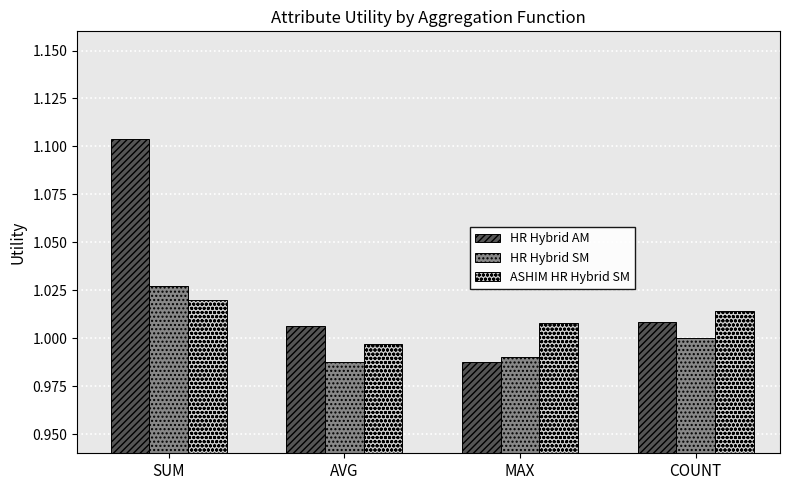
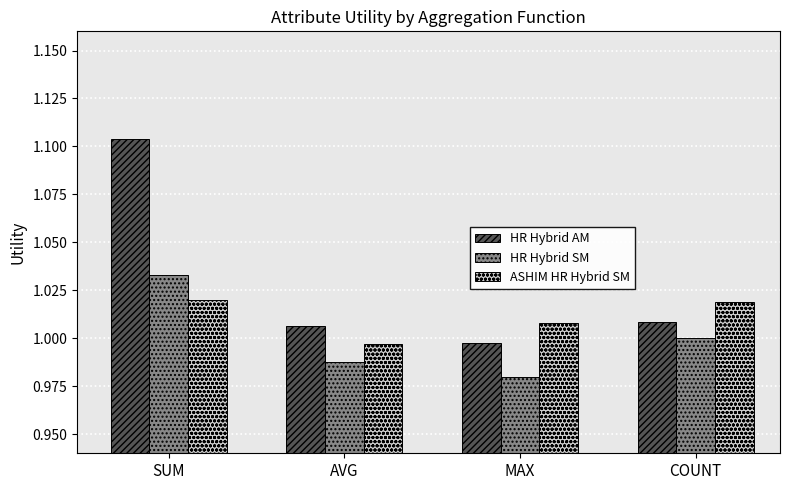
HR Hybrid SM, SUM: 1.027 -> 1.033
HR Hybrid AM, MAX: 0.988 -> 0.998
HR Hybrid SM, MAX: 0.99 -> 0.98
ASHIM HR Hybrid SM, COUNT: 1.014 -> 1.019
